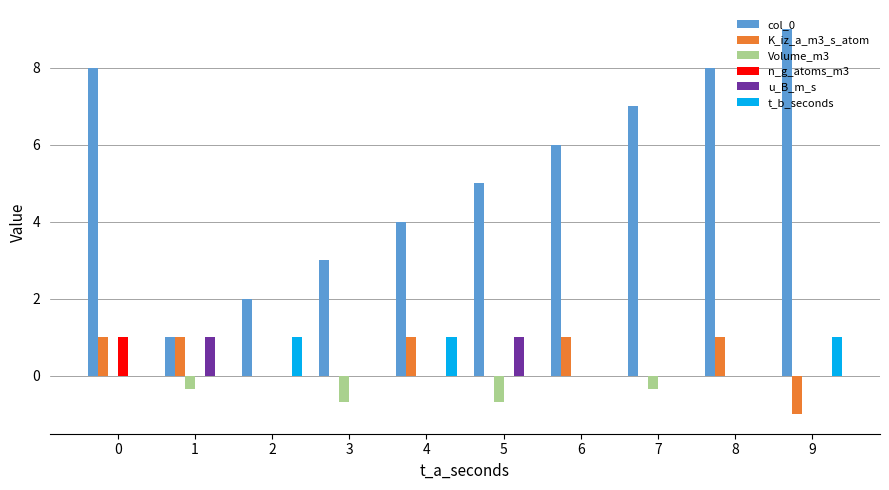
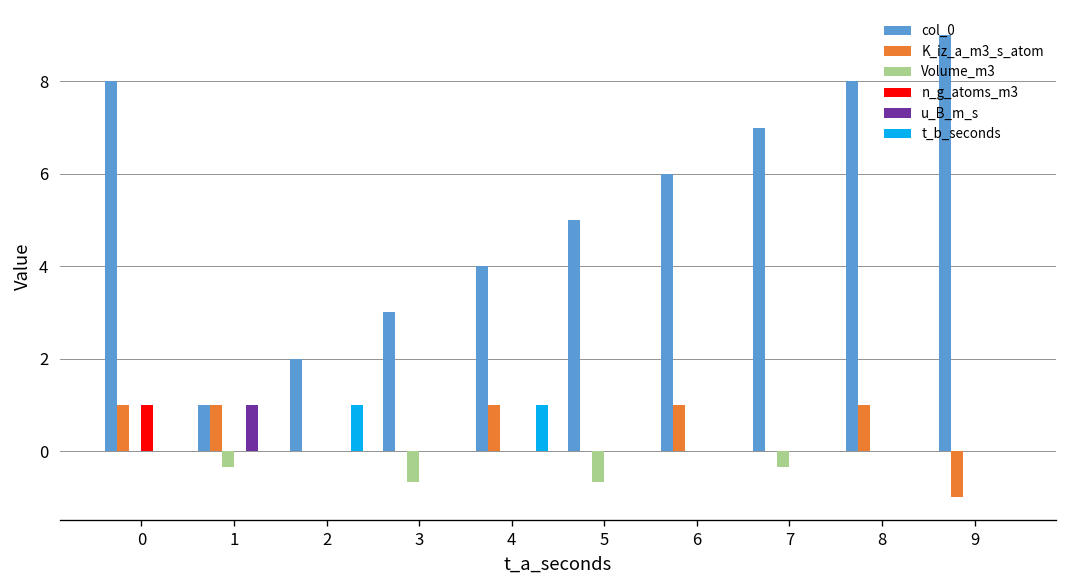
u_B_m_s, 5: 1 -> 0
t_b_seconds, 9: 1 -> 0
